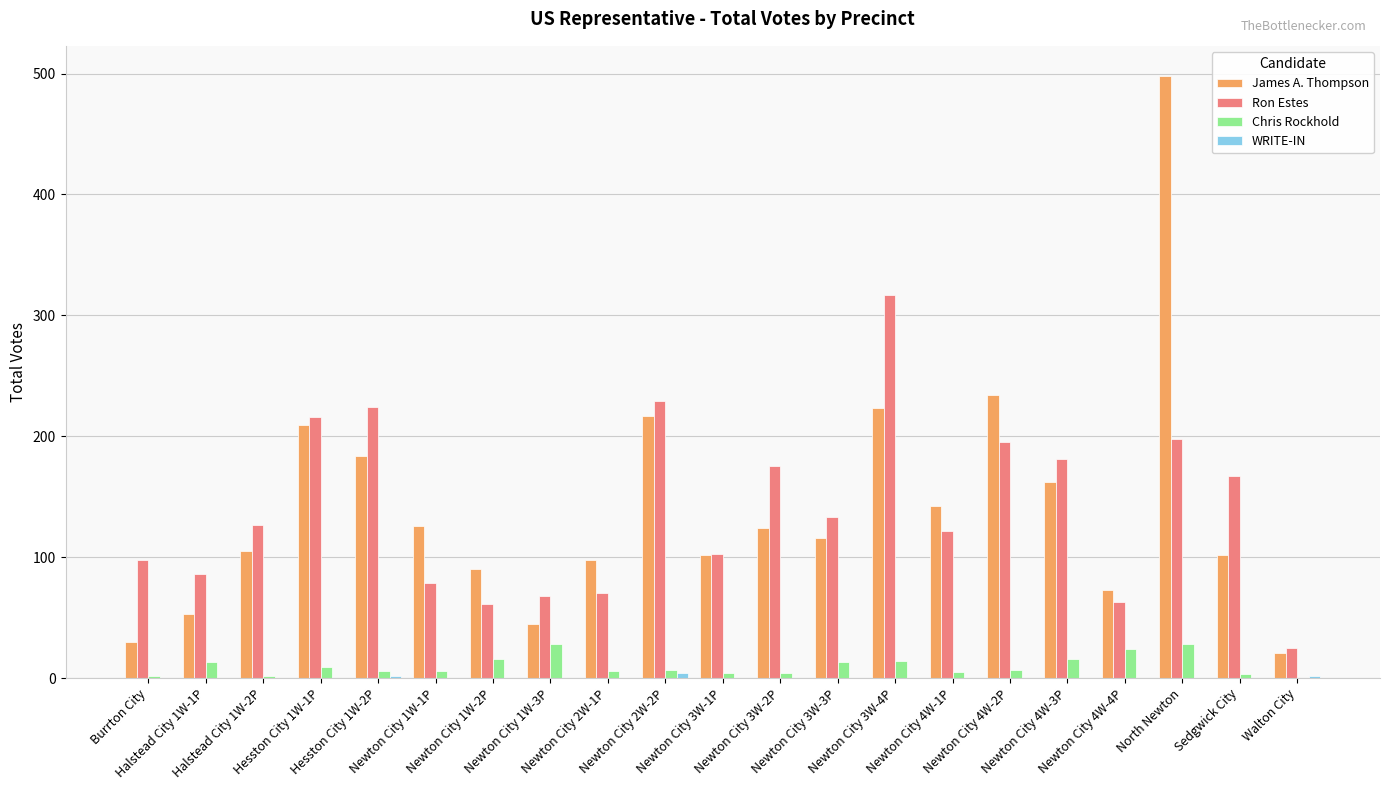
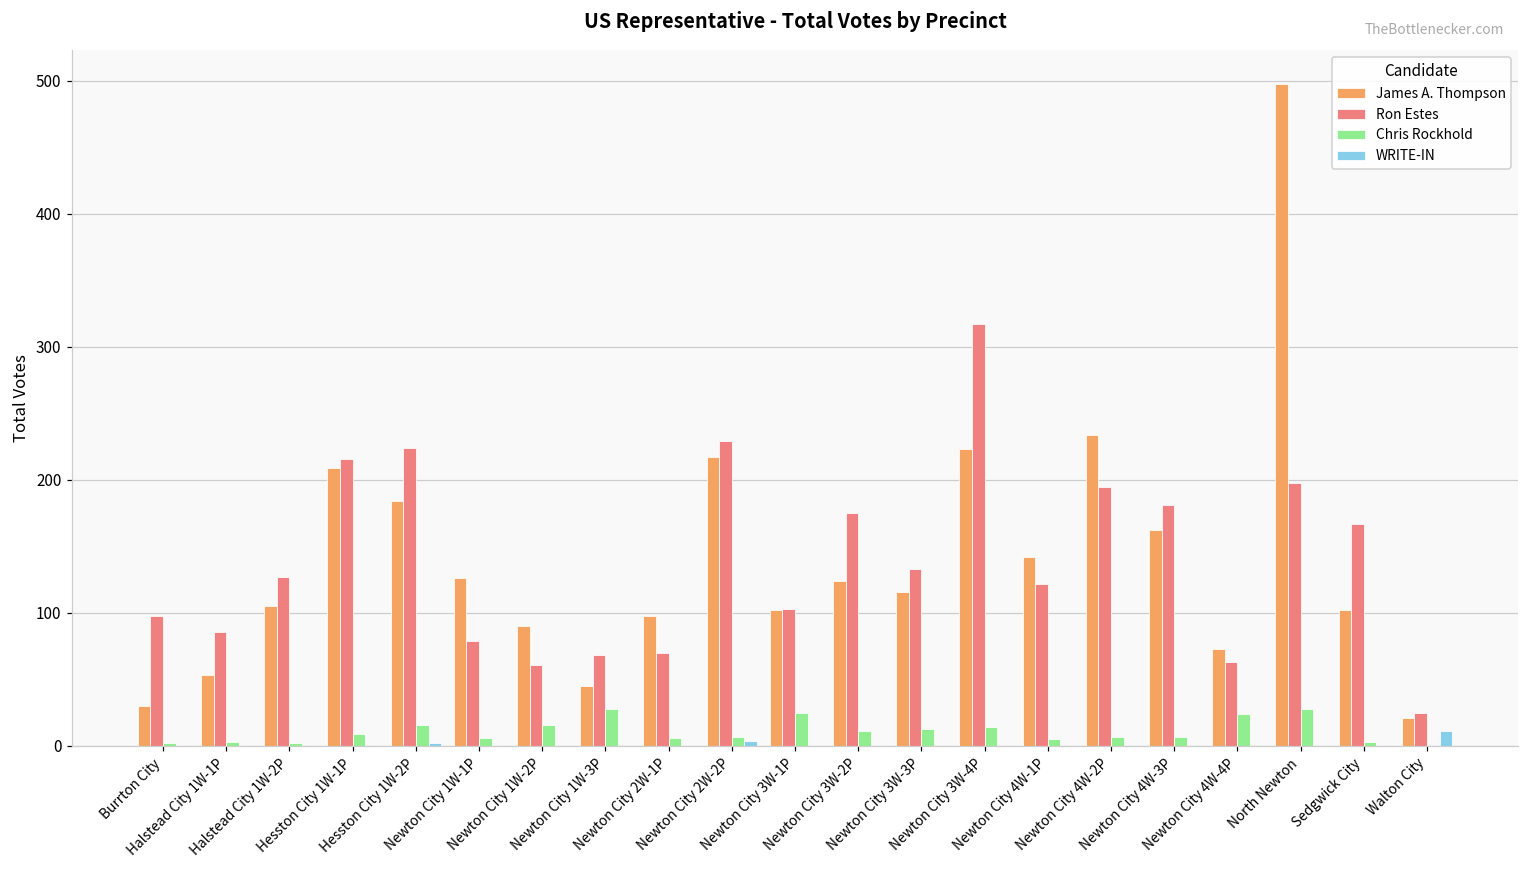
Chris Rockhold, Halstead City 1W-1P: 13 -> 3
Chris Rockhold, Hesston City 1W-2P: 6 -> 16
Chris Rockhold, Newton City 3W-1P: 4 -> 25
Chris Rockhold, Newton City 3W-2P: 4 -> 11
Chris Rockhold, Newton City 4W-3P: 16 -> 7
WRITE-IN, Walton City: 2 -> 11
